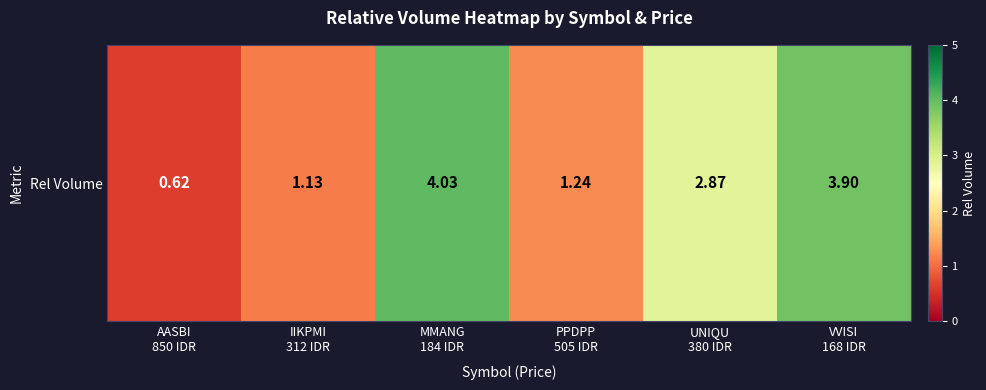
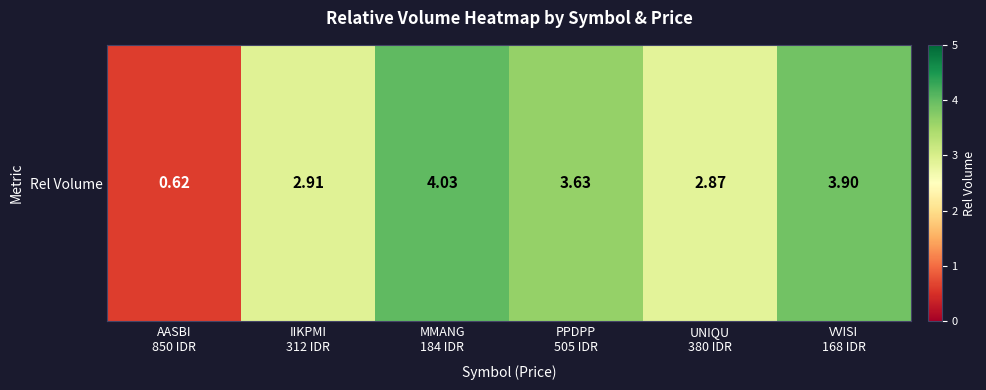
Rel Volume, IIKPMI 312 IDR: 1.13 -> 2.91
Rel Volume, PPDPP 505 IDR: 1.24 -> 3.63
